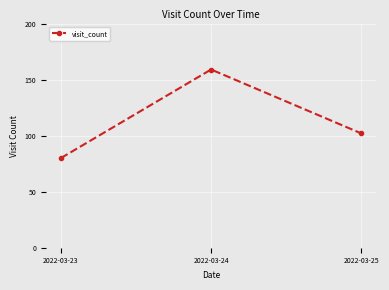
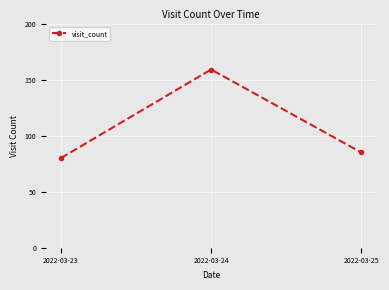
2022-03-25: 102 -> 85
